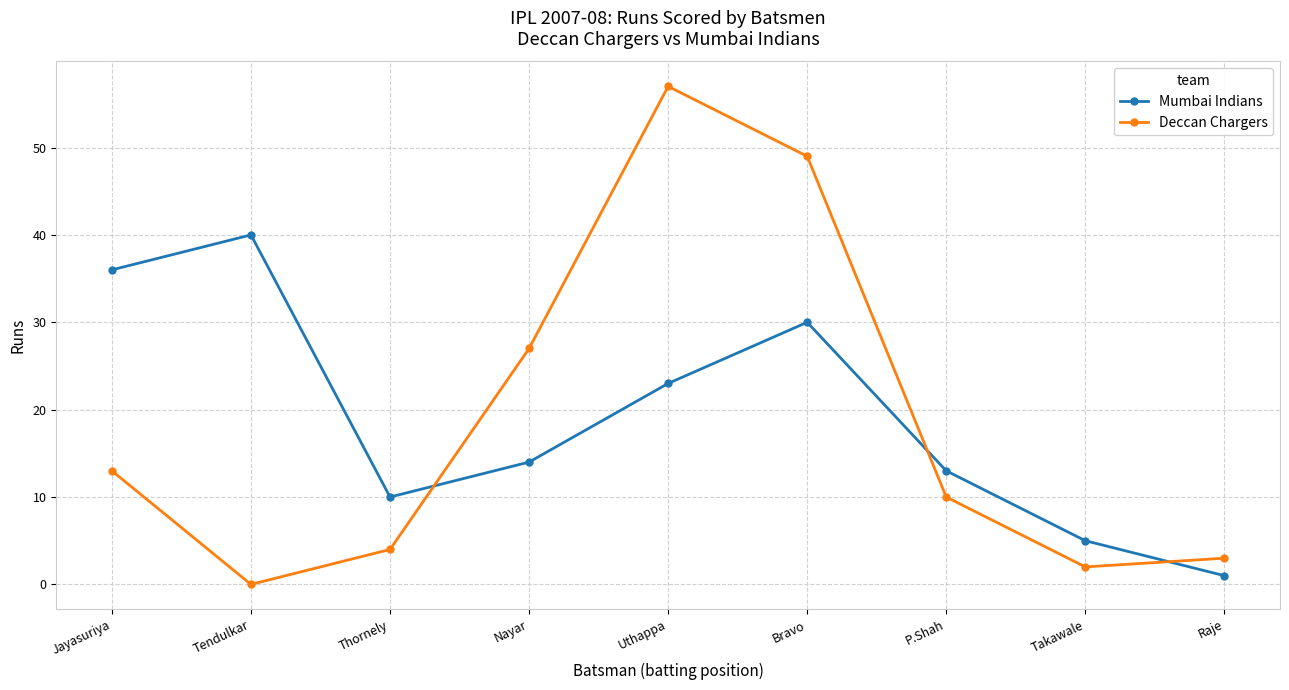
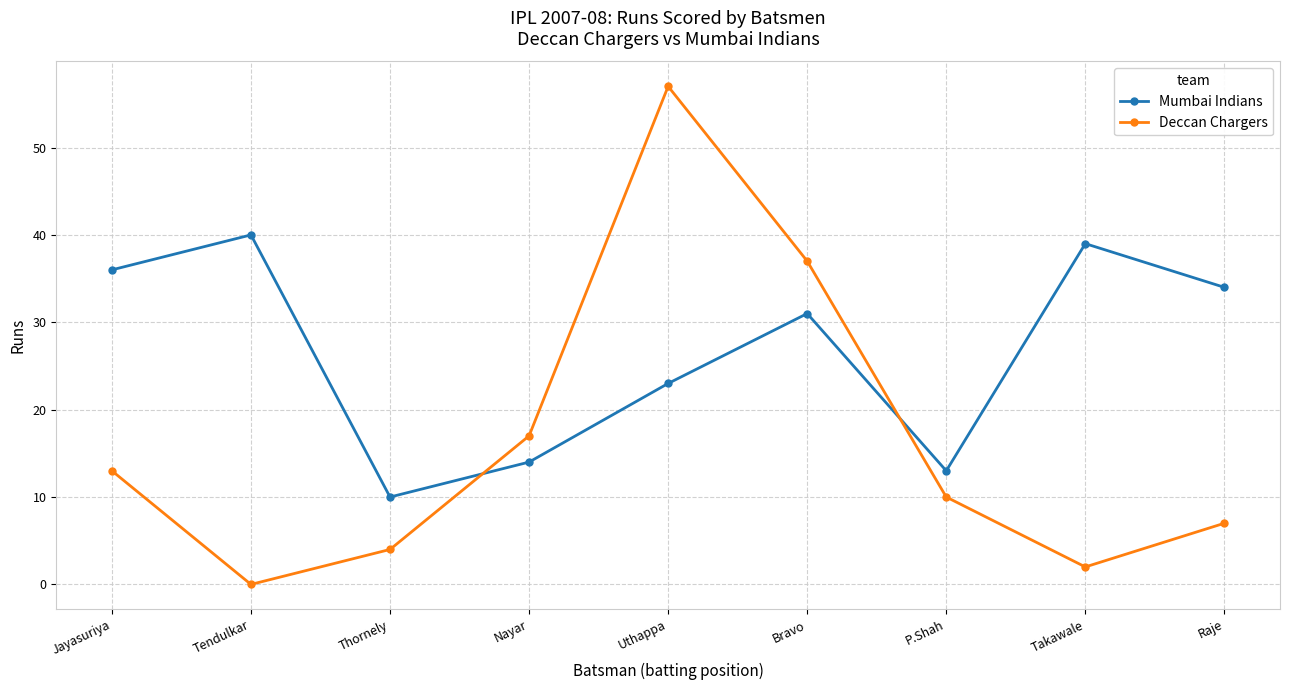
Deccan Chargers, Nayar: 27 -> 17
Mumbai Indians, Bravo: 30 -> 31
Deccan Chargers, Bravo: 49 -> 37
Mumbai Indians, Takawale: 5 -> 39
Mumbai Indians, Raje: 1 -> 34
Deccan Chargers, Raje: 3 -> 7
